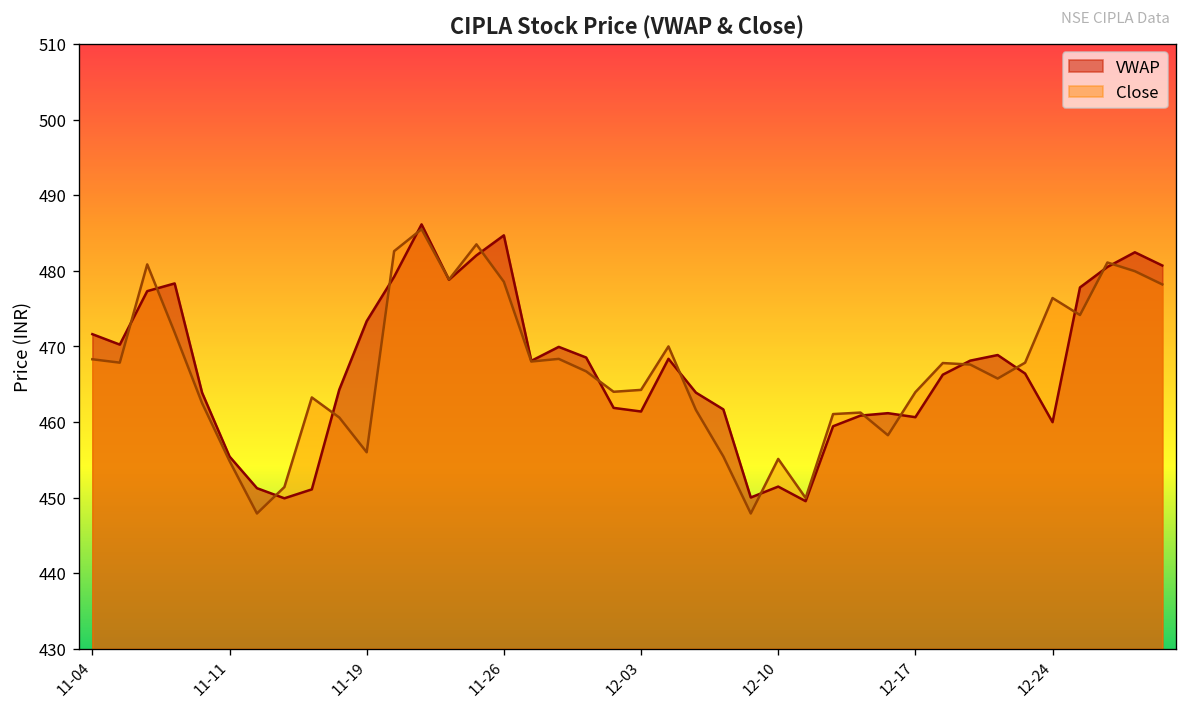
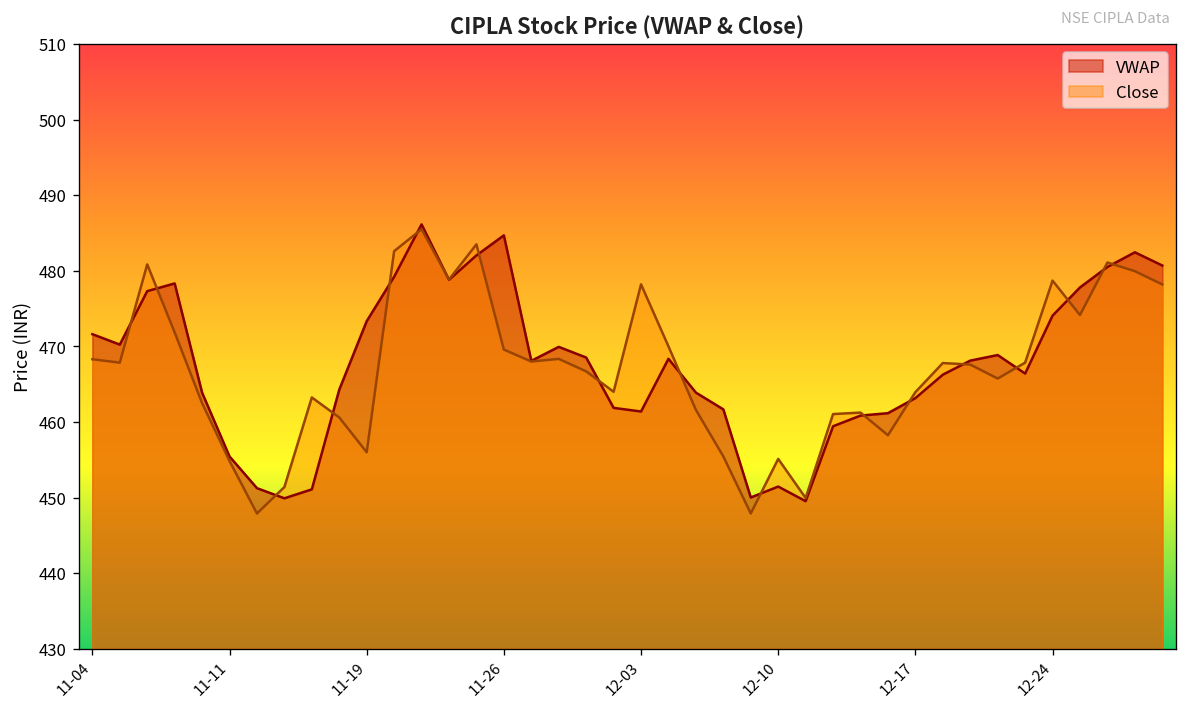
Close, 11-26: 479 -> 470
Close, 12-03: 464 -> 478
VWAP, 12-17: 461 -> 463
VWAP, 12-24: 460 -> 474
Close, 12-24: 476 -> 479
